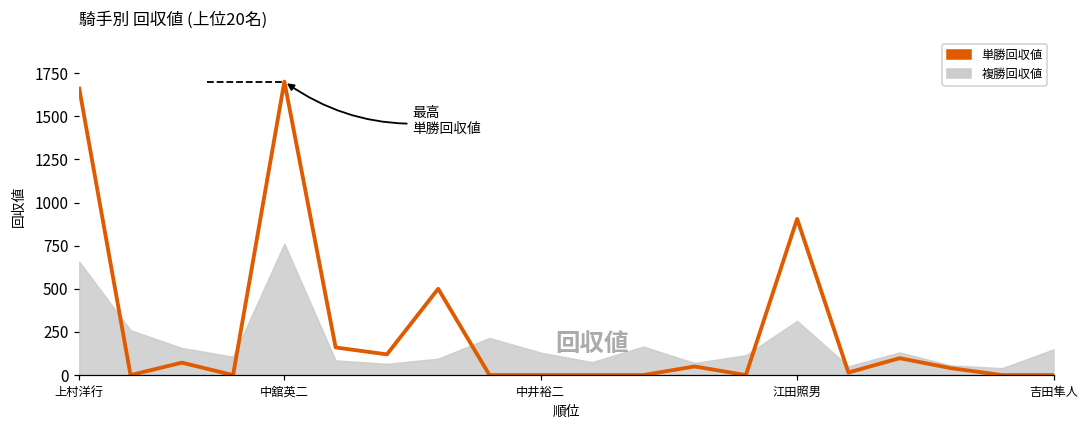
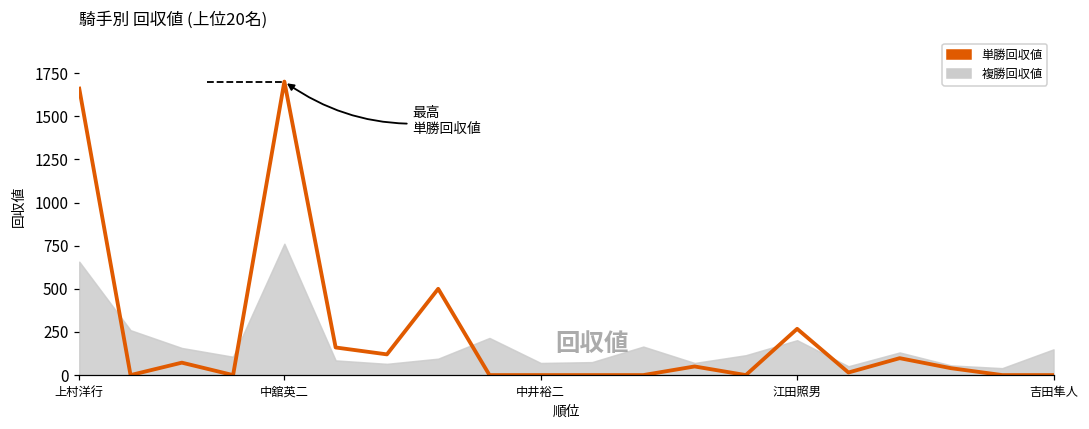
複勝回収値, 中井裕二: 130 -> 70
単勝回収値, 江田照男: 910 -> 270
複勝回収値, 江田照男: 310 -> 200
